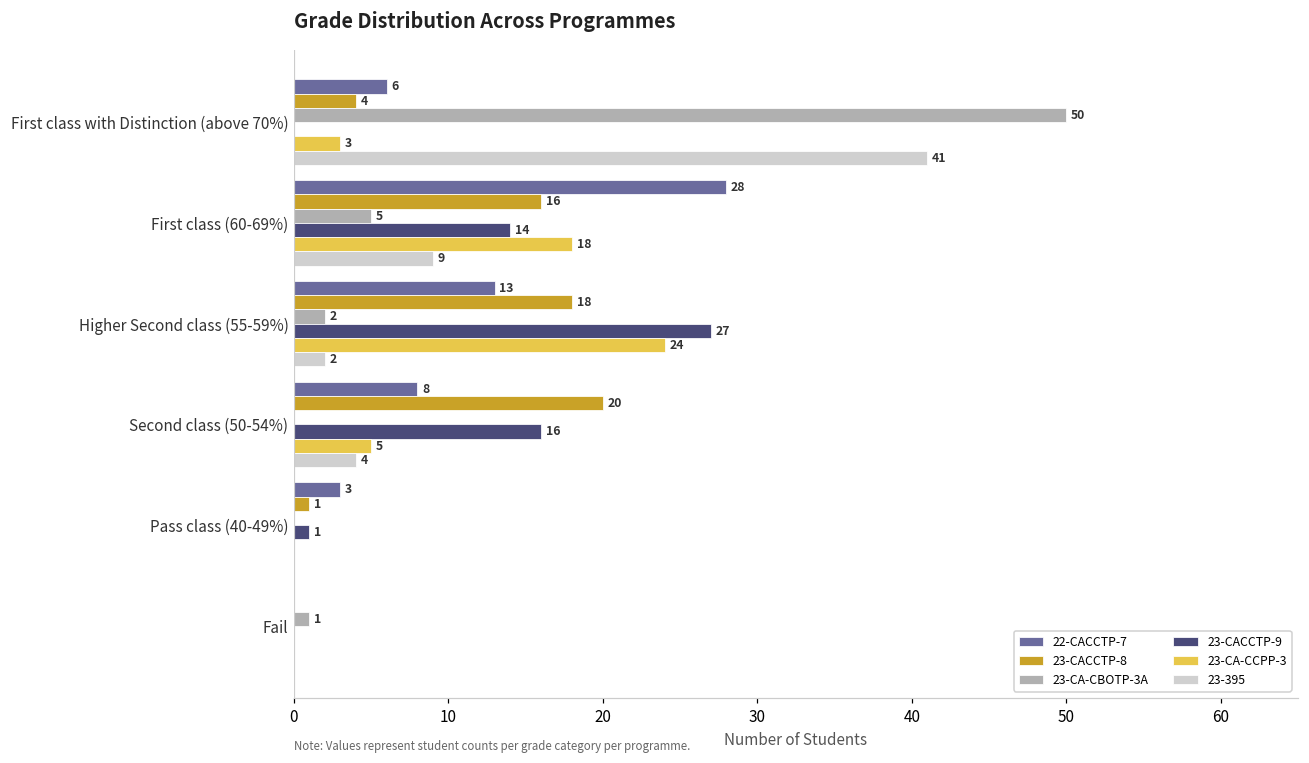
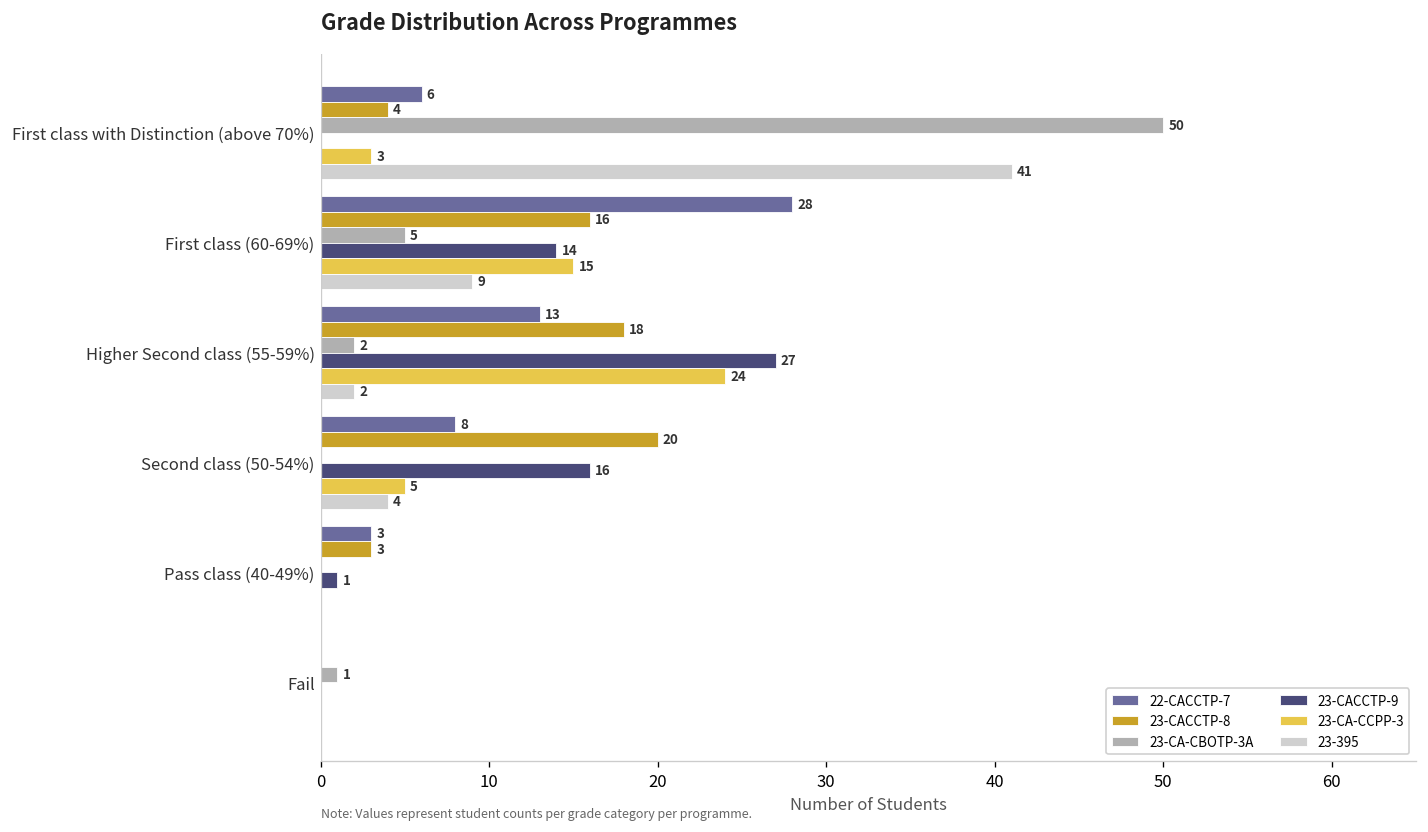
23-CA-CCPP-3, First class (60-69%): 18 -> 15
23-CACCTP-8, Pass class (40-49%): 1 -> 3
